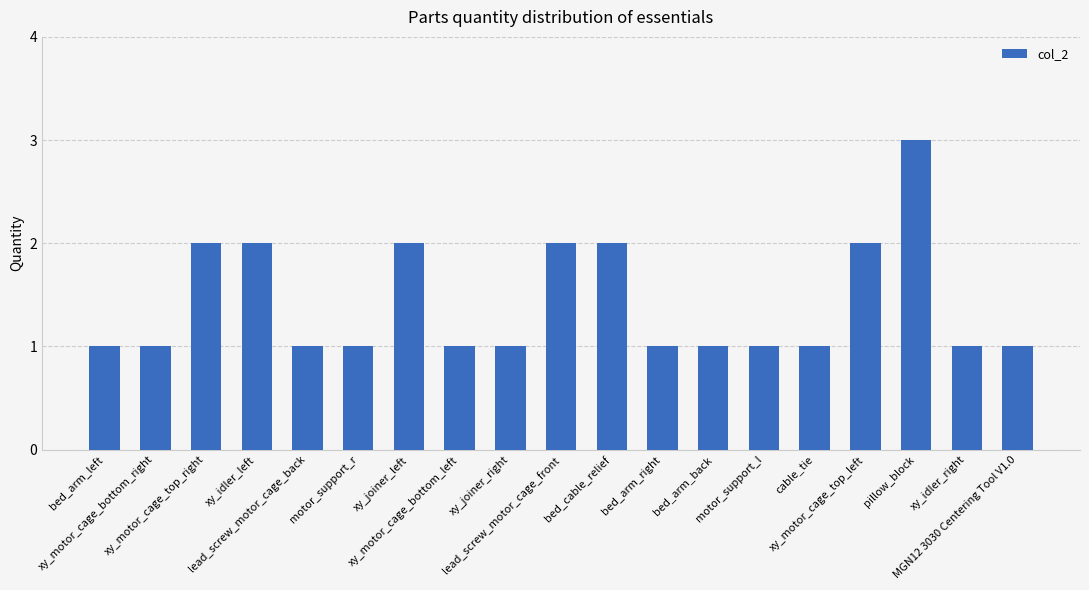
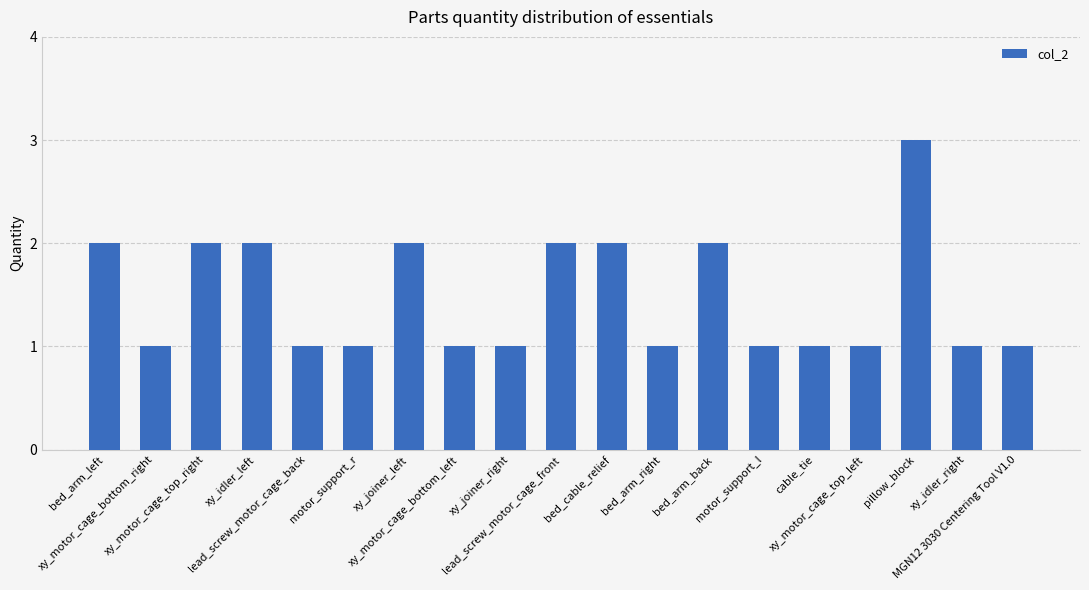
bed_arm_left: 1 -> 2
bed_arm_back: 1 -> 2
xy_motor_cage_top_left: 2 -> 1
